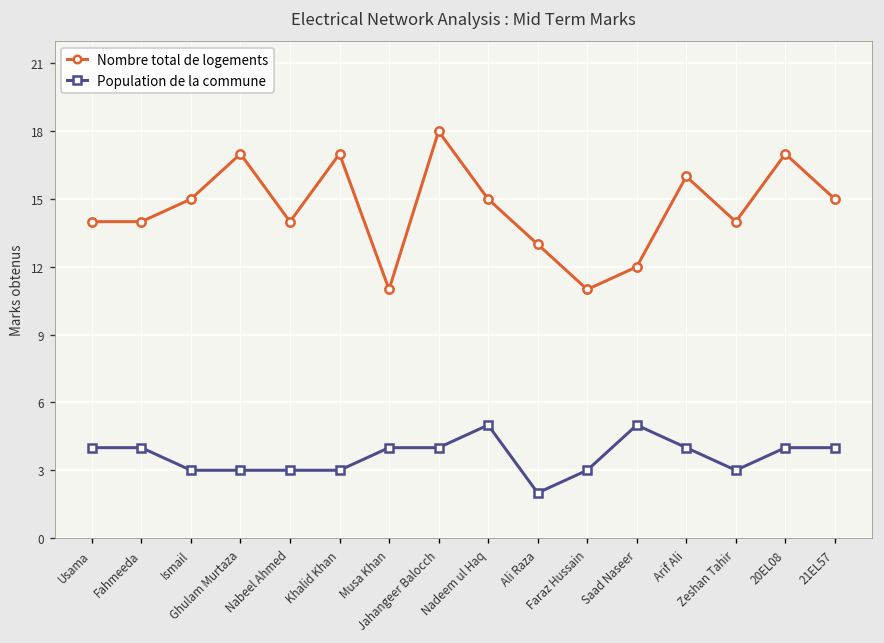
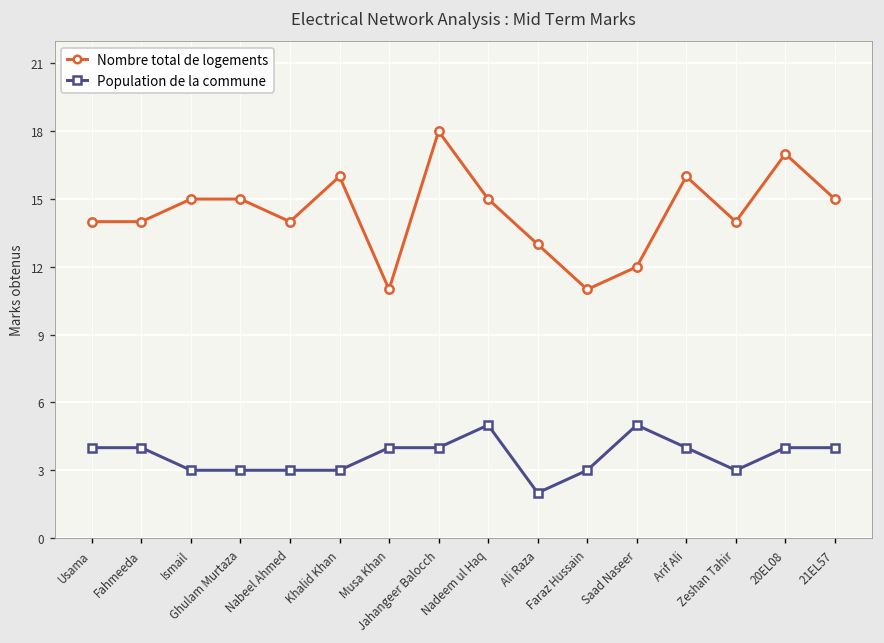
Nombre total de logements, Ghulam Murtaza: 17 -> 15
Nombre total de logements, Khalid Khan: 17 -> 16
